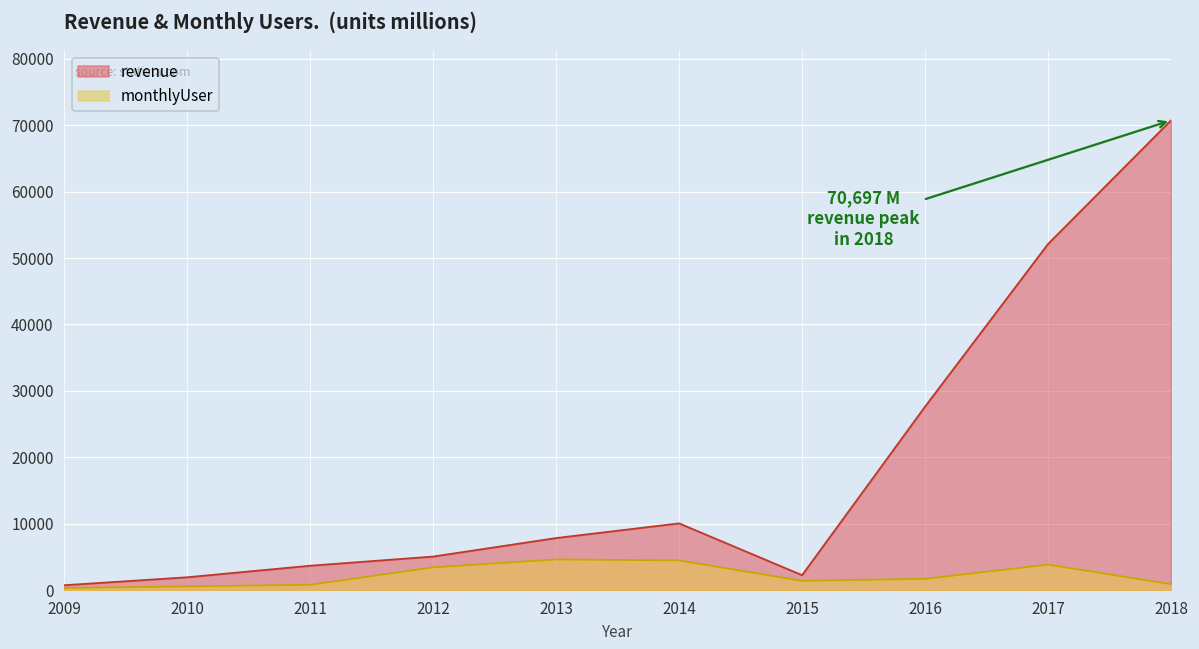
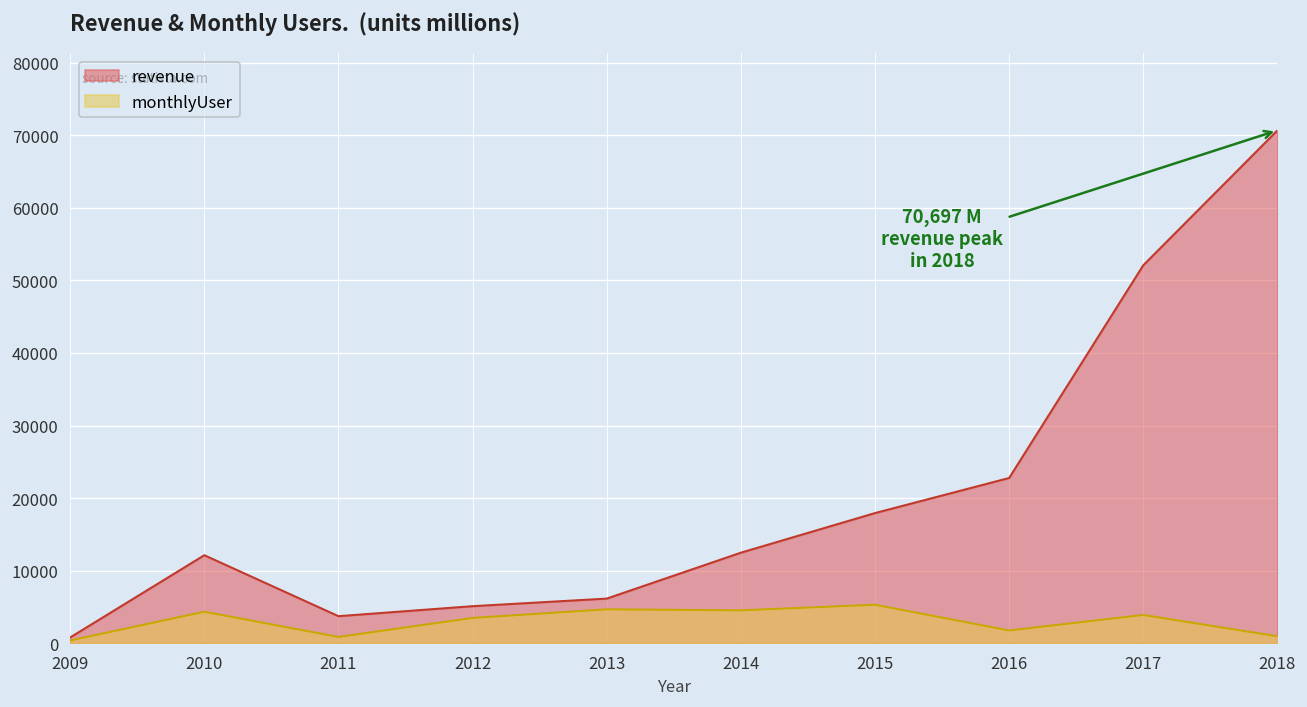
revenue, 2010: 2000 -> 12000
monthlyUser, 2010: 1000 -> 4000
revenue, 2013: 8000 -> 6000
revenue, 2014: 10000 -> 12000
revenue, 2015: 2000 -> 18000
monthlyUser, 2015: 1000 -> 5000
revenue, 2016: 28000 -> 23000
